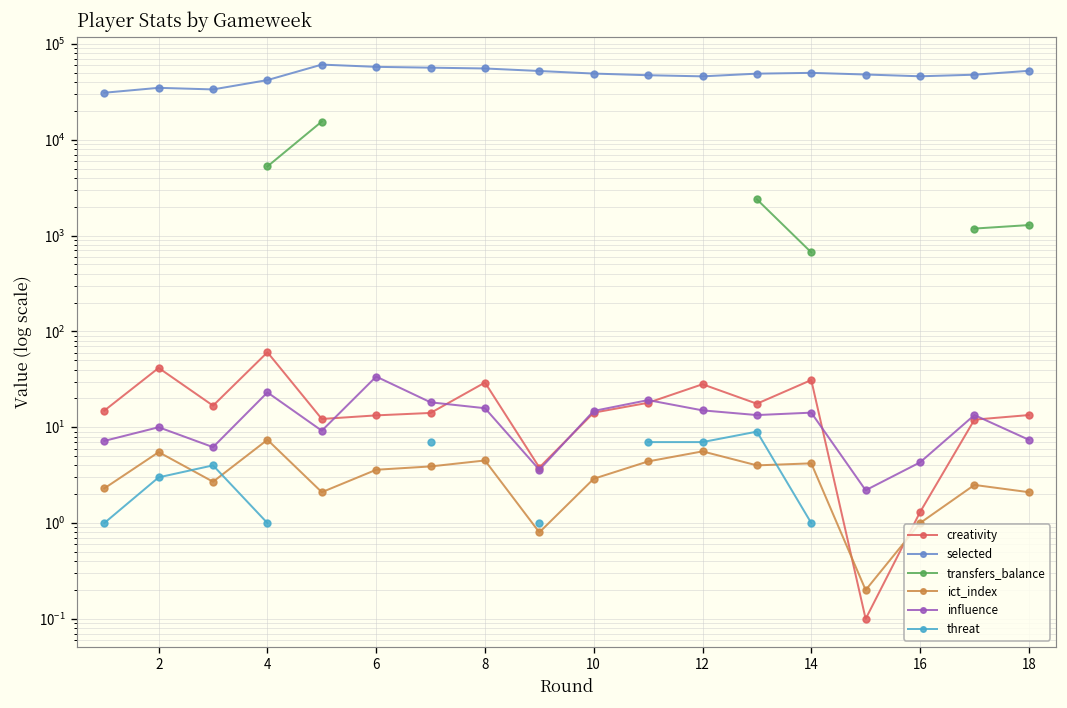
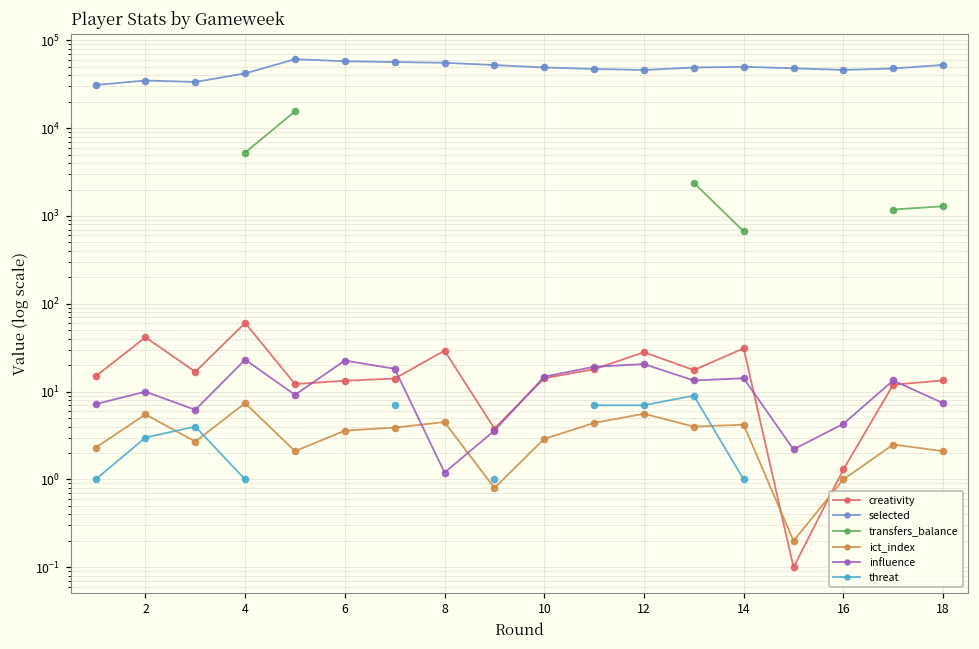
influence, 6: 34 -> 23
influence, 8: 16 -> 1.2
influence, 12: 15 -> 21
